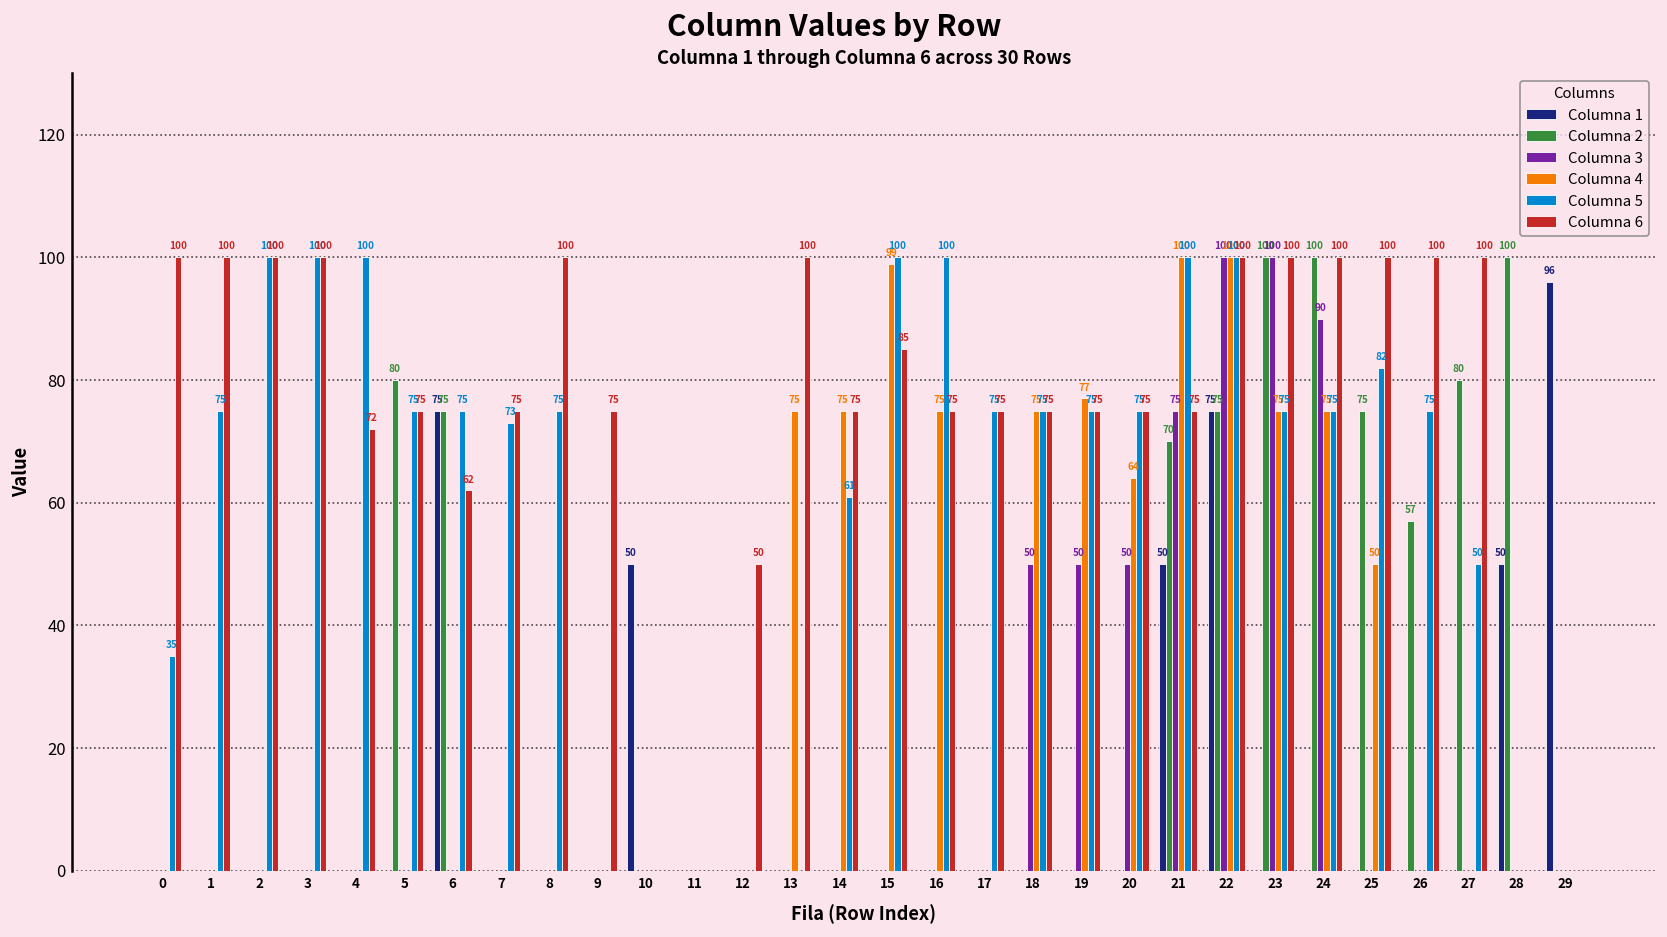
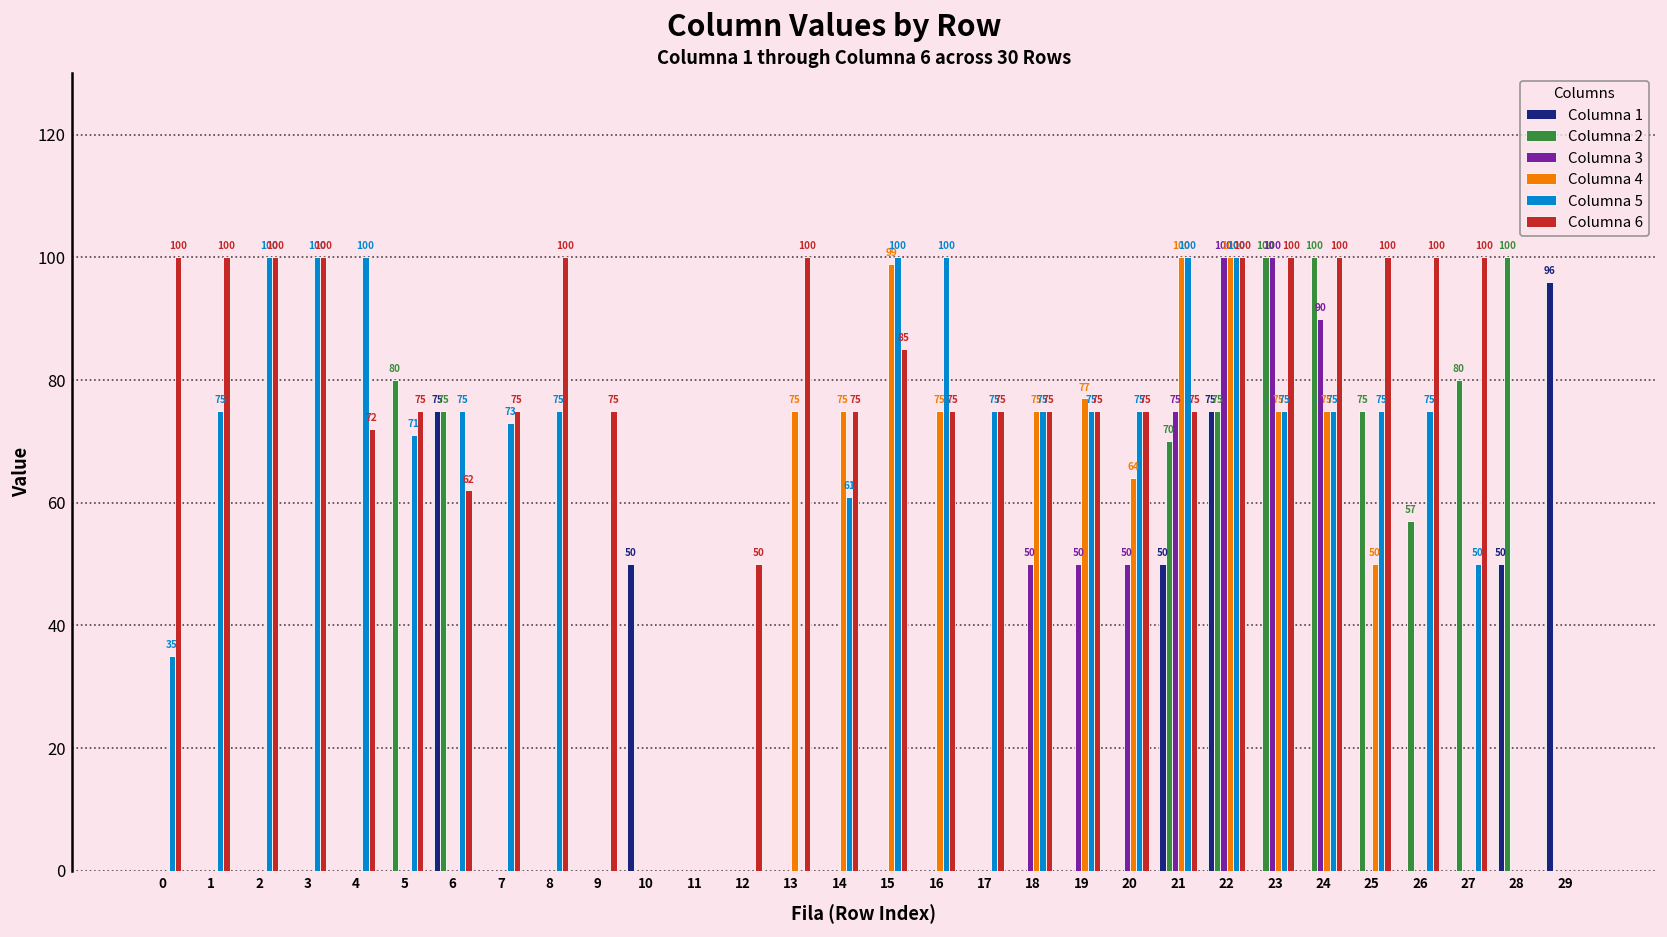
Columna 5, 5: 75 -> 71
Columna 5, 25: 82 -> 75
